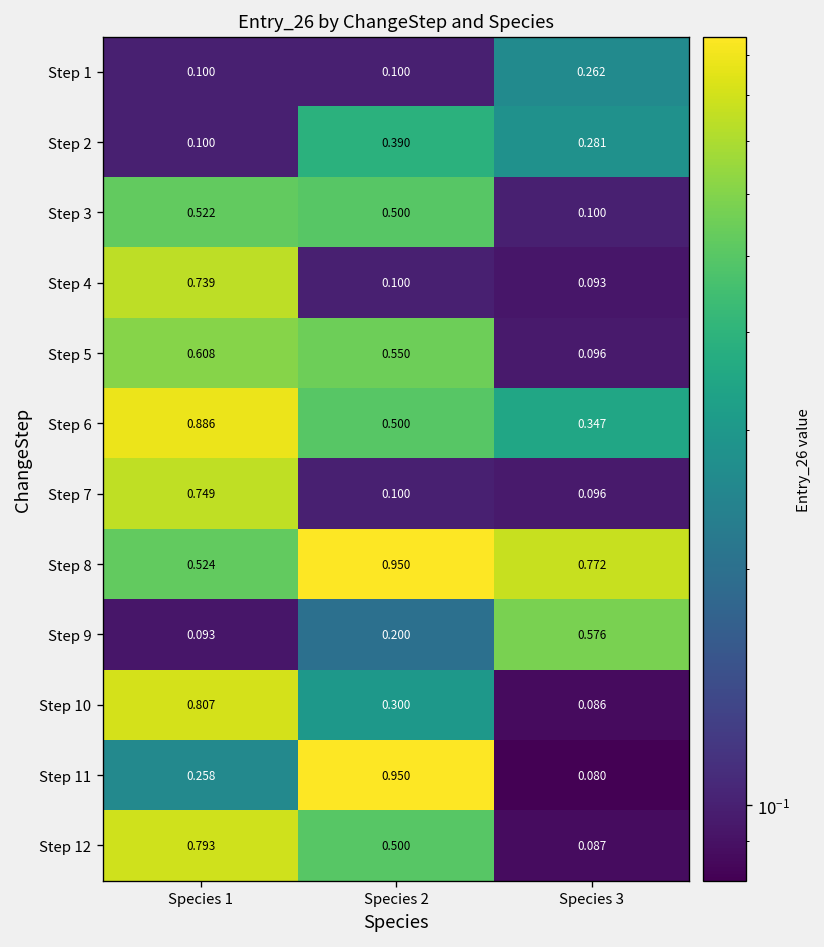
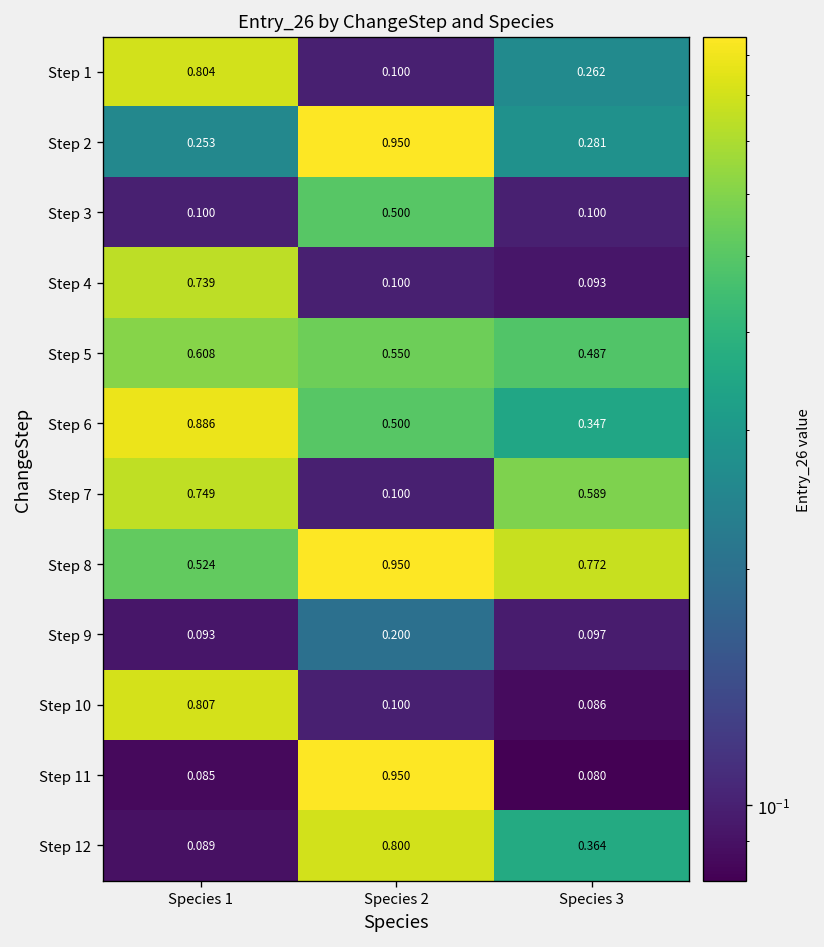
Step 1, Species 1: 0.100 -> 0.804
Step 2, Species 1: 0.100 -> 0.253
Step 2, Species 2: 0.390 -> 0.950
Step 3, Species 1: 0.522 -> 0.100
Step 5, Species 3: 0.096 -> 0.487
Step 7, Species 3: 0.096 -> 0.589
Step 9, Species 3: 0.576 -> 0.097
Step 10, Species 2: 0.300 -> 0.100
Step 11, Species 1: 0.258 -> 0.085
Step 12, Species 1: 0.793 -> 0.089
Step 12, Species 2: 0.500 -> 0.800
Step 12, Species 3: 0.087 -> 0.364
